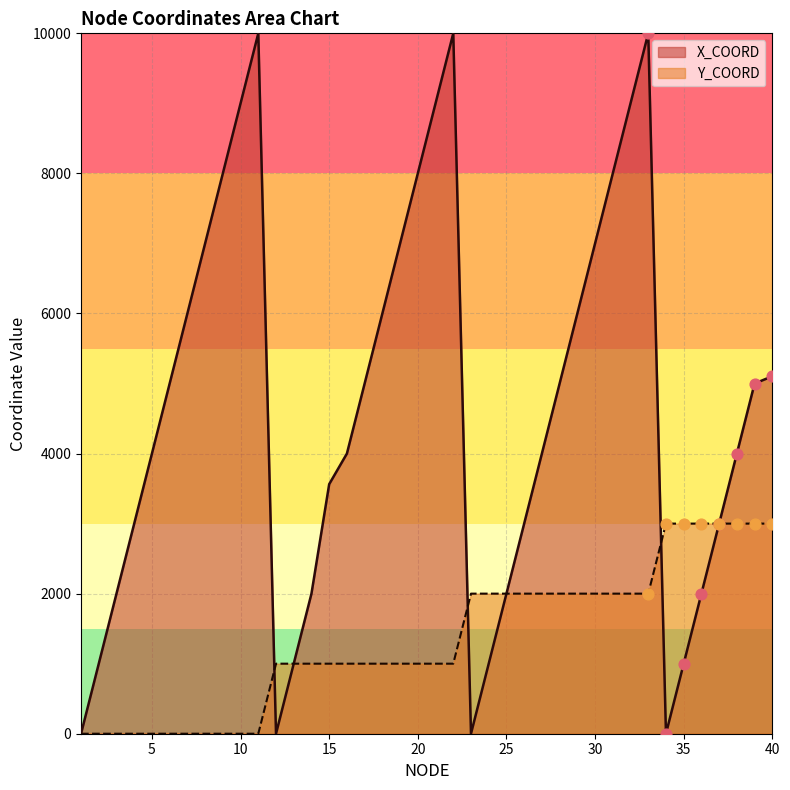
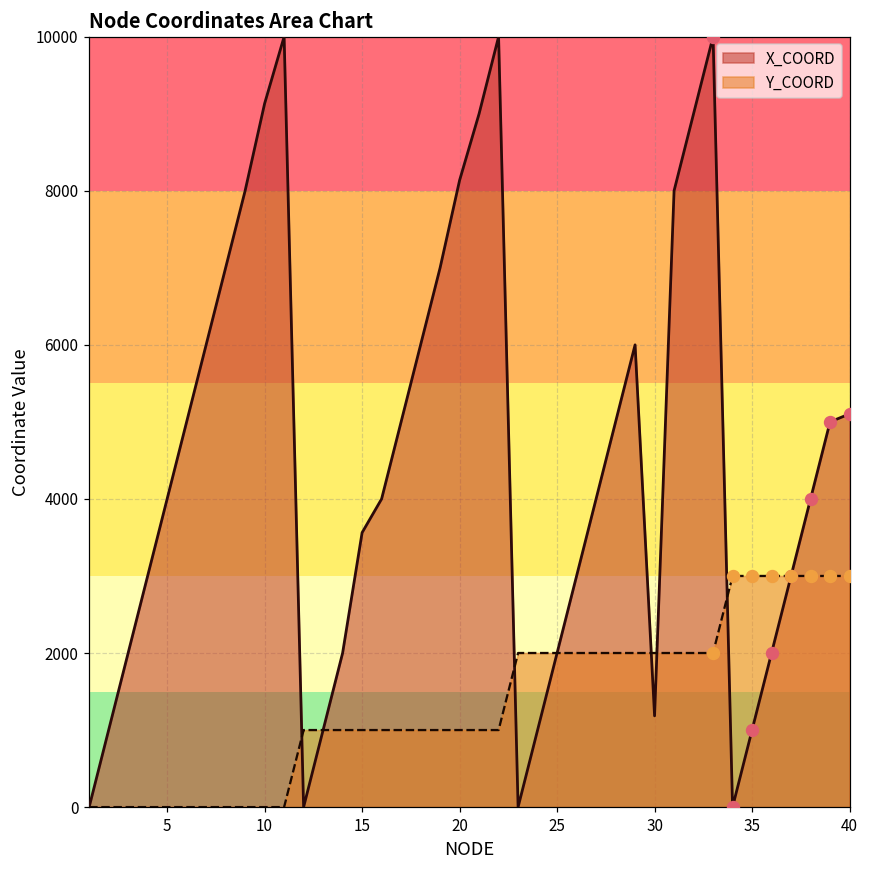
X_COORD, 10: 9000 -> 9100
X_COORD, 20: 8000 -> 8100
X_COORD, 30: 7000 -> 1200
